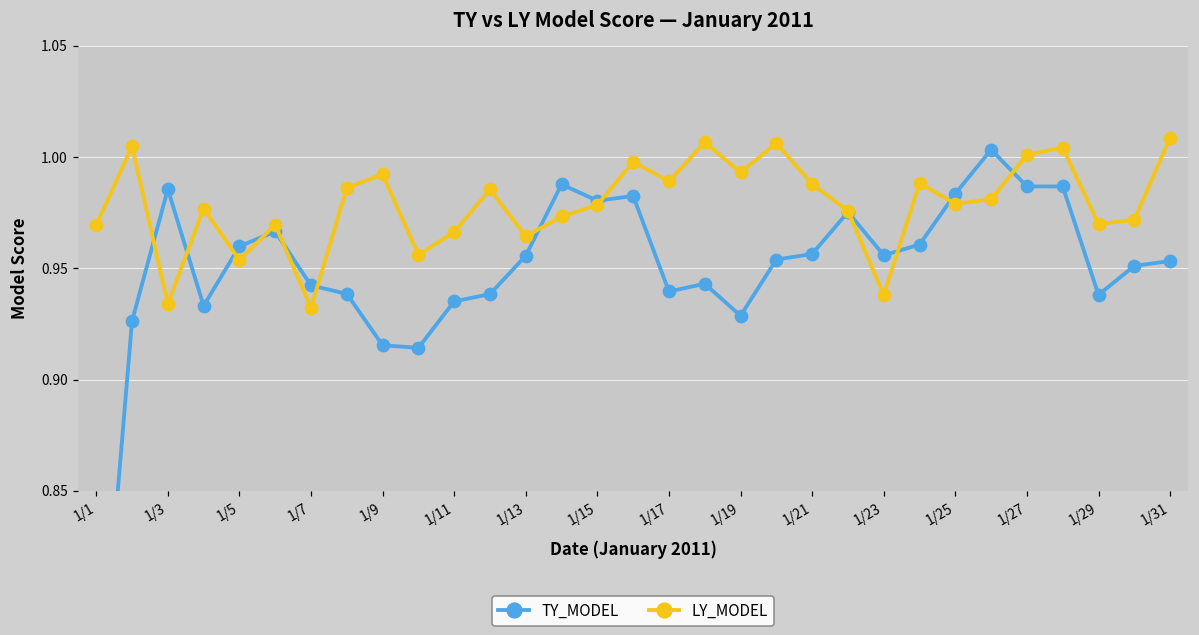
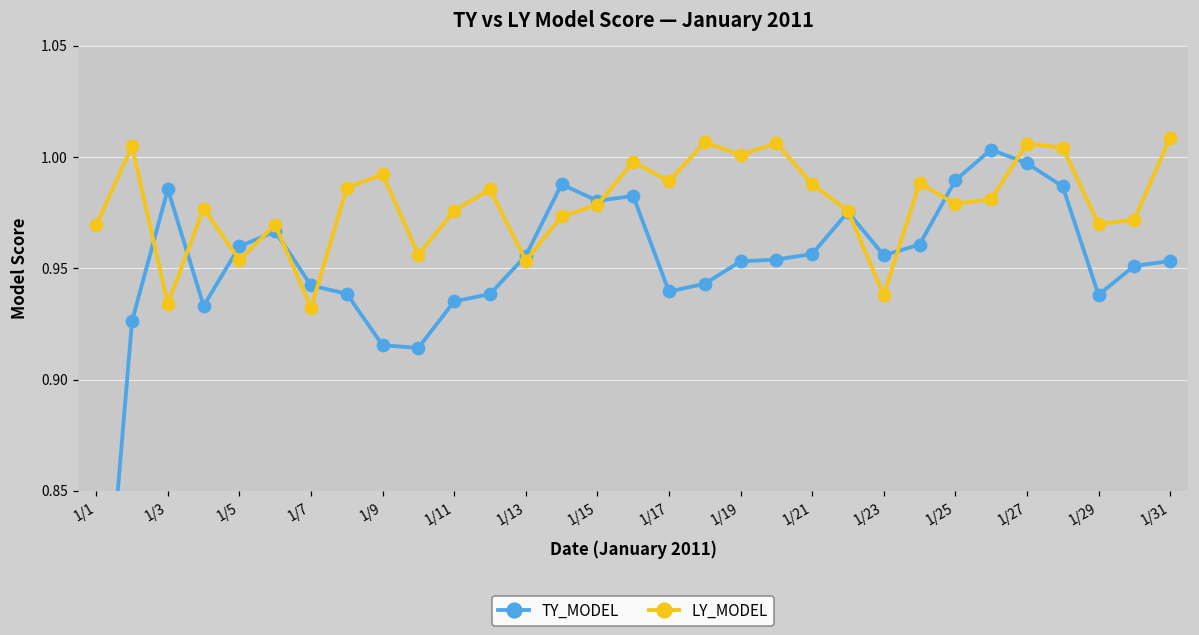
LY_MODEL, 1/11: 0.966 -> 0.976
LY_MODEL, 1/13: 0.964 -> 0.953
TY_MODEL, 1/19: 0.929 -> 0.953
LY_MODEL, 1/19: 0.993 -> 1.001
TY_MODEL, 1/25: 0.984 -> 0.990
TY_MODEL, 1/27: 0.987 -> 0.997
LY_MODEL, 1/27: 1.001 -> 1.006
